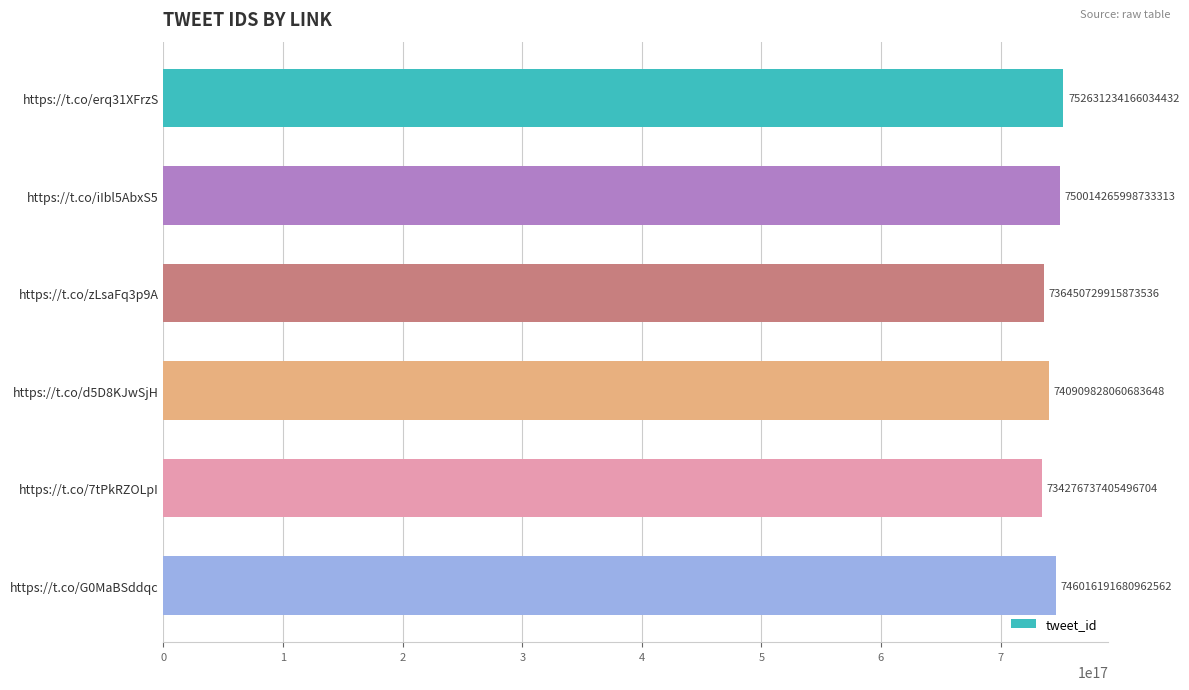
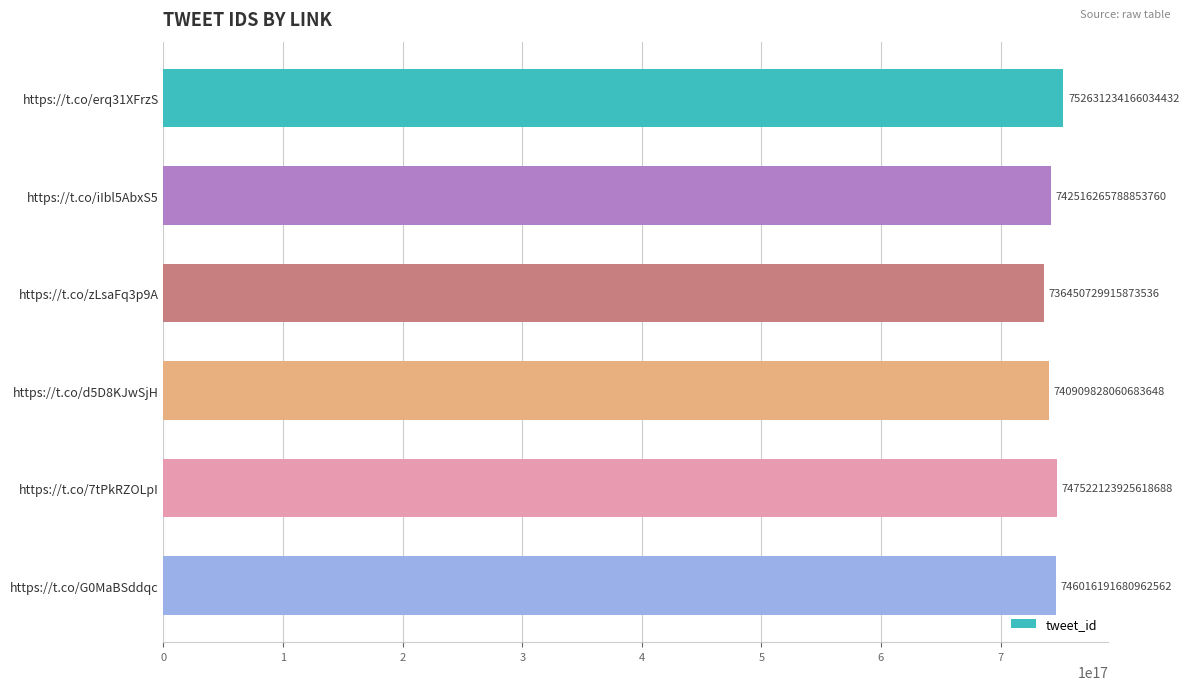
https://t.co/iIbl5AbxS5: 750014265998733313 -> 742516265788853760
https://t.co/7tPkRZOLpI: 734276737405496704 -> 747522123925618688
